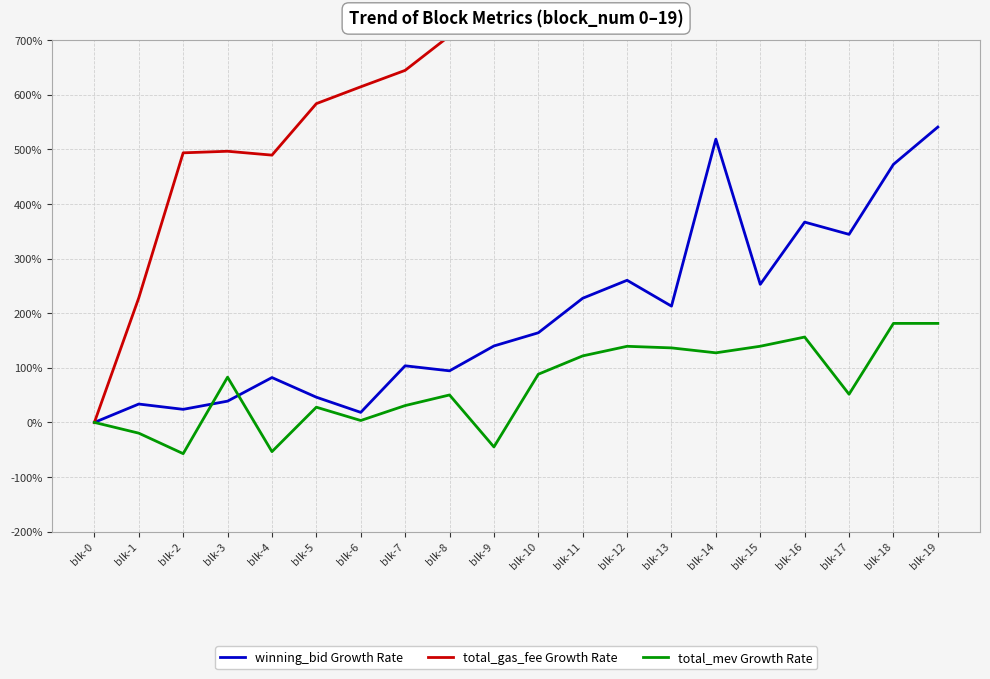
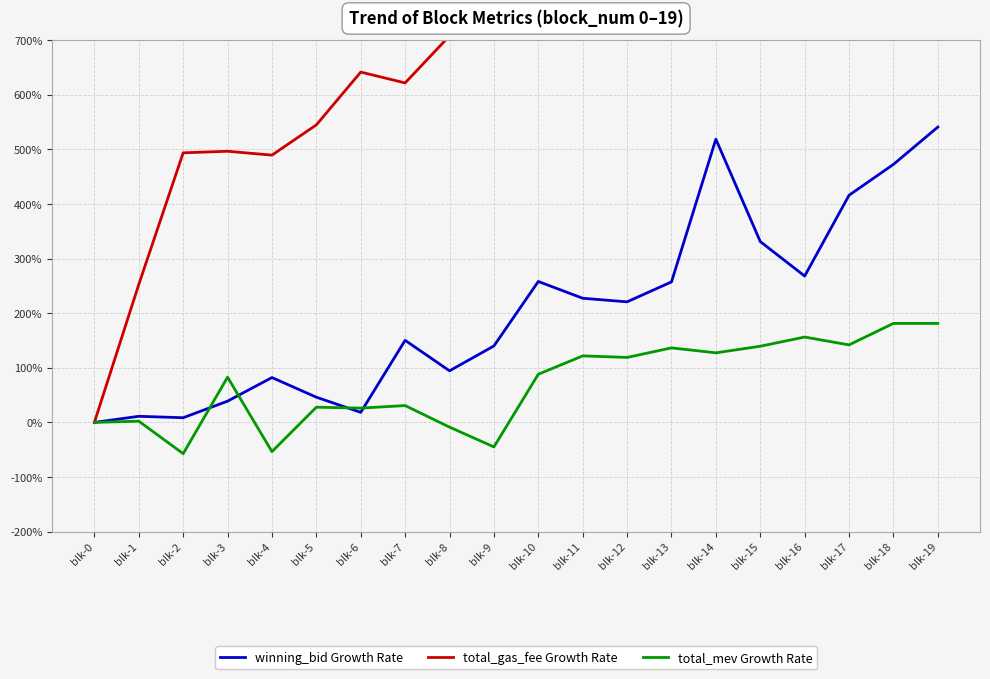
winning_bid Growth Rate, blk-1: 30% -> 10%
total_gas_fee Growth Rate, blk-1: 230% -> 250%
total_mev Growth Rate, blk-1: -20% -> 0%
winning_bid Growth Rate, blk-2: 20% -> 10%
total_gas_fee Growth Rate, blk-5: 580% -> 540%
total_gas_fee Growth Rate, blk-6: 610% -> 640%
total_mev Growth Rate, blk-6: 0% -> 30%
winning_bid Growth Rate, blk-7: 100% -> 150%
total_gas_fee Growth Rate, blk-7: 640% -> 620%
total_mev Growth Rate, blk-8: 50% -> -10%
winning_bid Growth Rate, blk-10: 160% -> 260%
winning_bid Growth Rate, blk-12: 260% -> 220%
total_mev Growth Rate, blk-12: 140% -> 120%
winning_bid Growth Rate, blk-13: 210% -> 260%
winning_bid Growth Rate, blk-15: 250% -> 330%
winning_bid Growth Rate, blk-16: 370% -> 270%
winning_bid Growth Rate, blk-17: 340% -> 420%
total_mev Growth Rate, blk-17: 50% -> 140%
